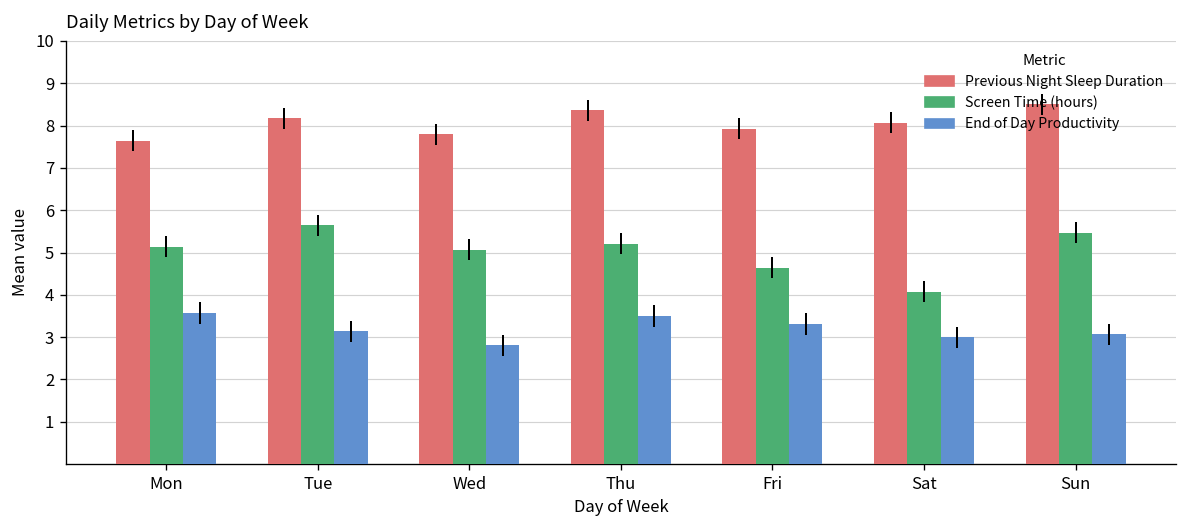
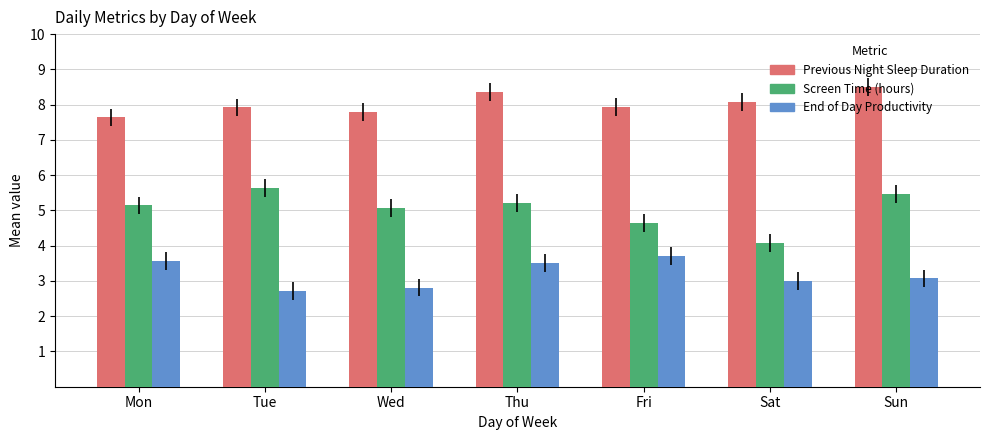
Previous Night Sleep Duration, Tue: 8.2 -> 7.9
End of Day Productivity, Tue: 3.1 -> 2.7
End of Day Productivity, Fri: 3.3 -> 3.7
